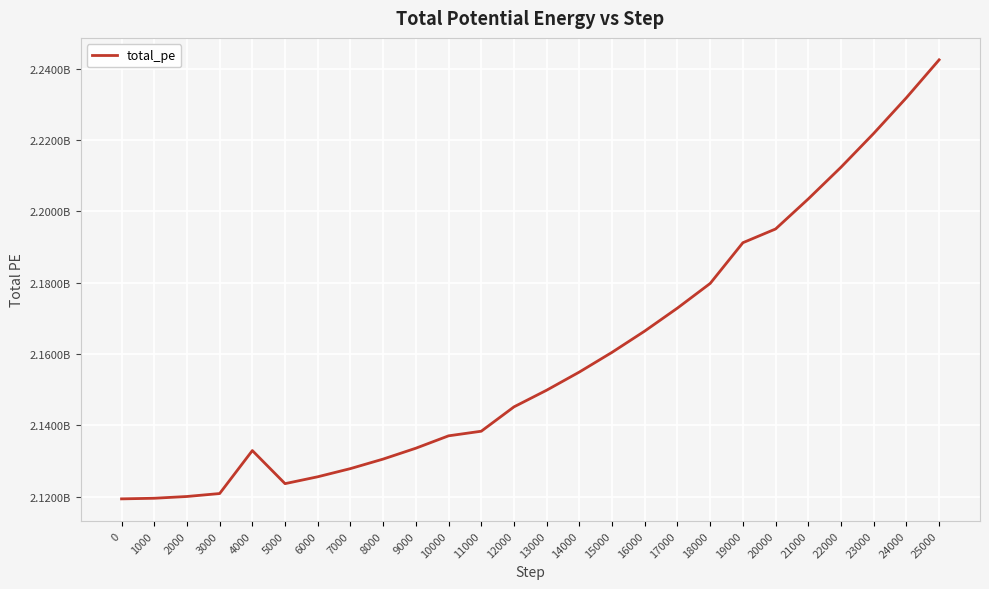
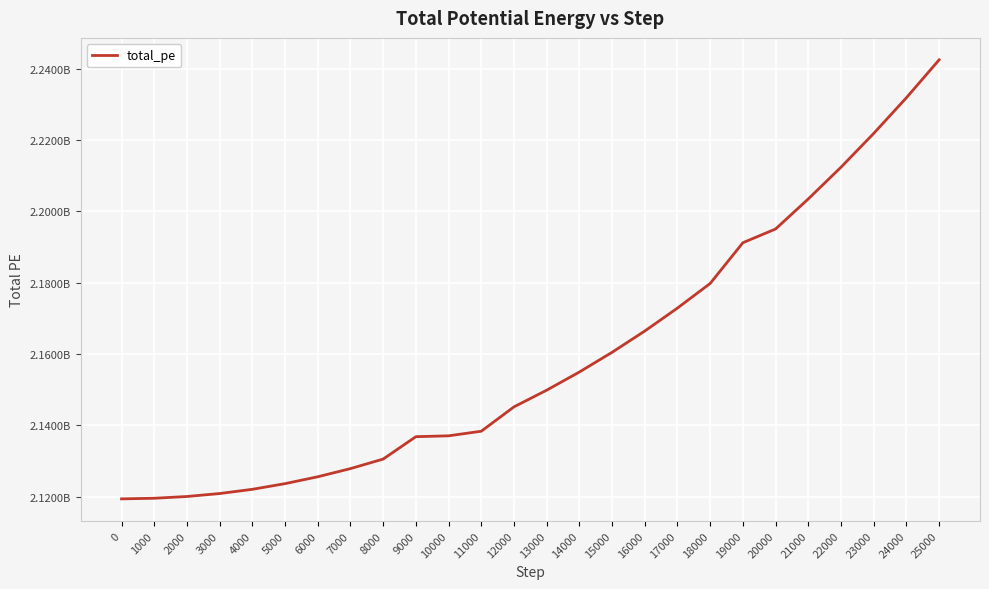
4000: 2133000000 -> 2122000000
9000: 2134000000 -> 2137000000
